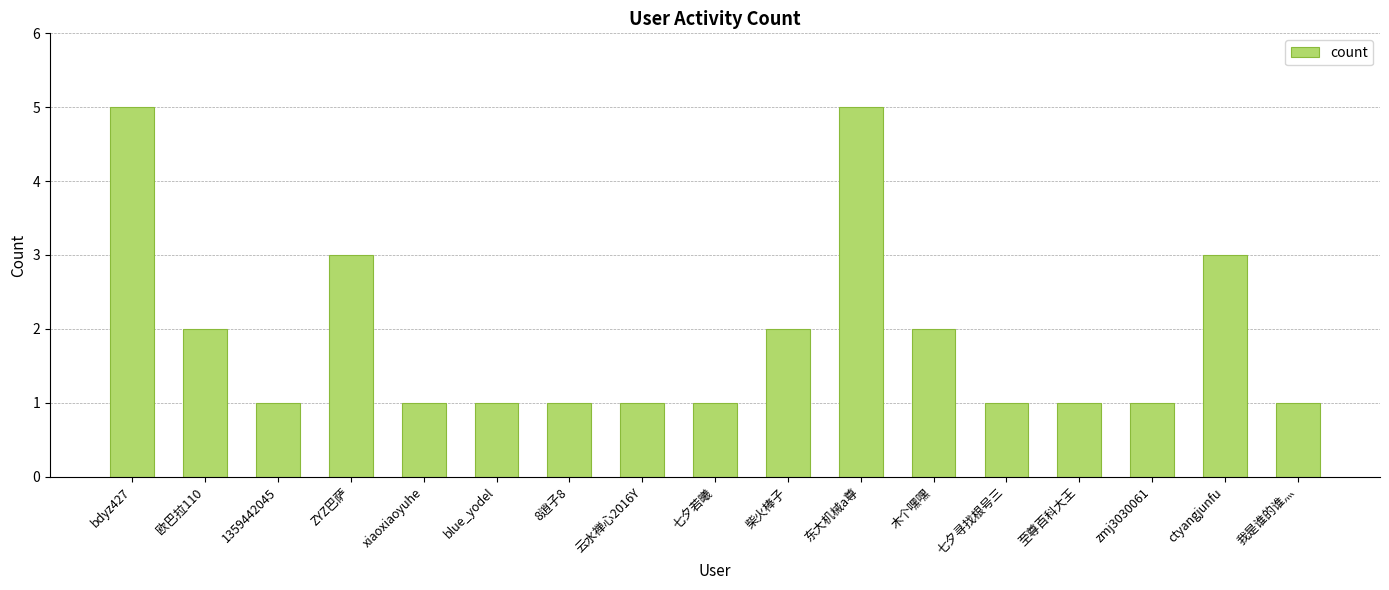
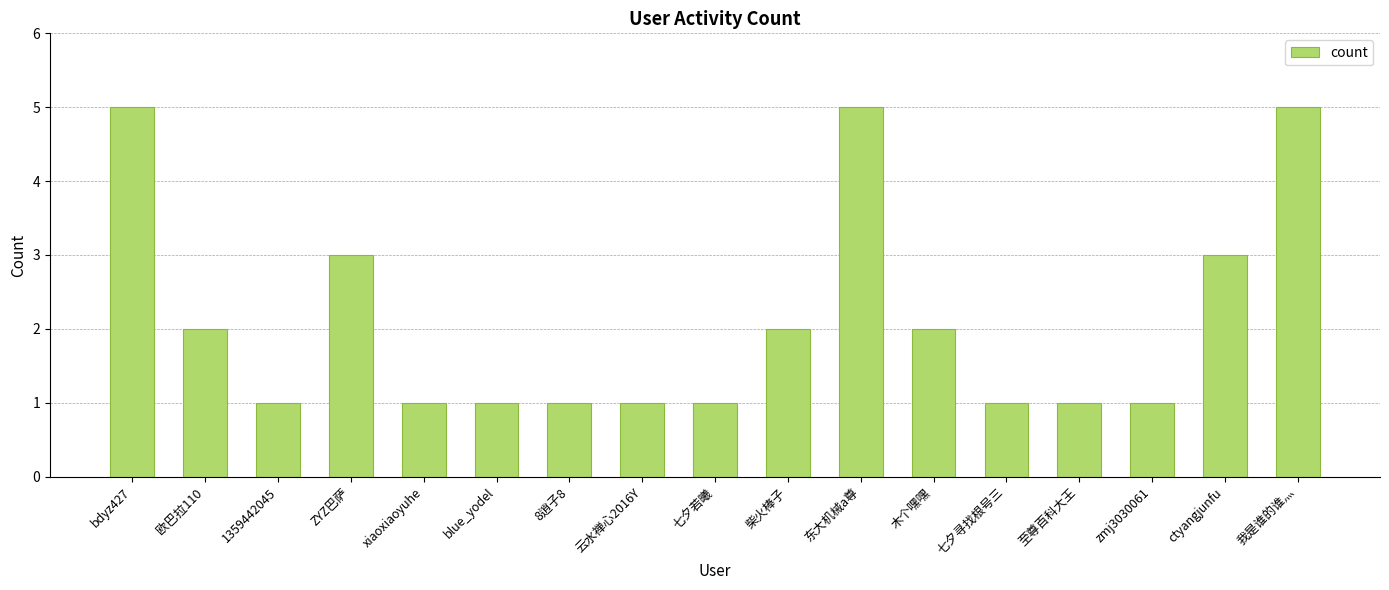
我是谁的谁灬: 1 -> 5
